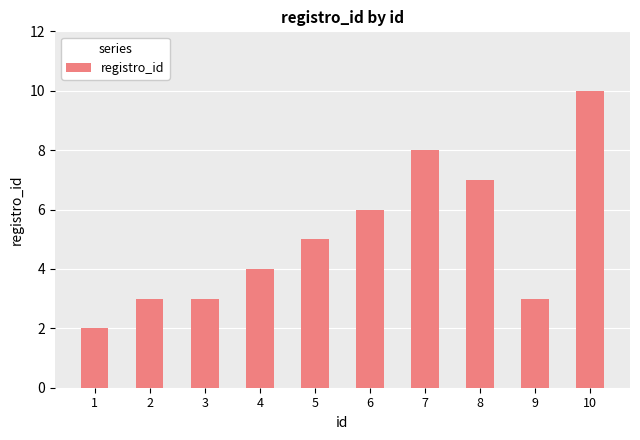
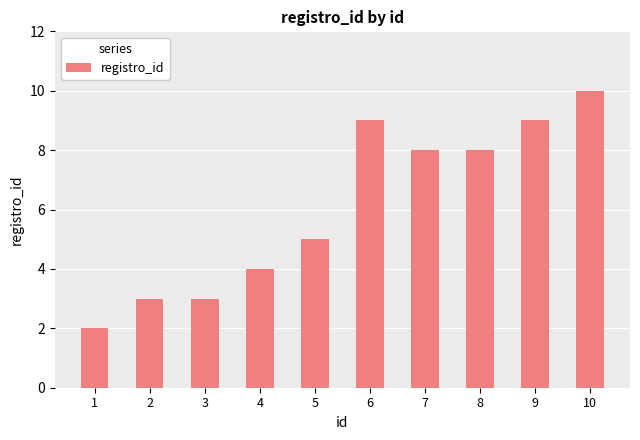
6: 6 -> 9
8: 7 -> 8
9: 3 -> 9
